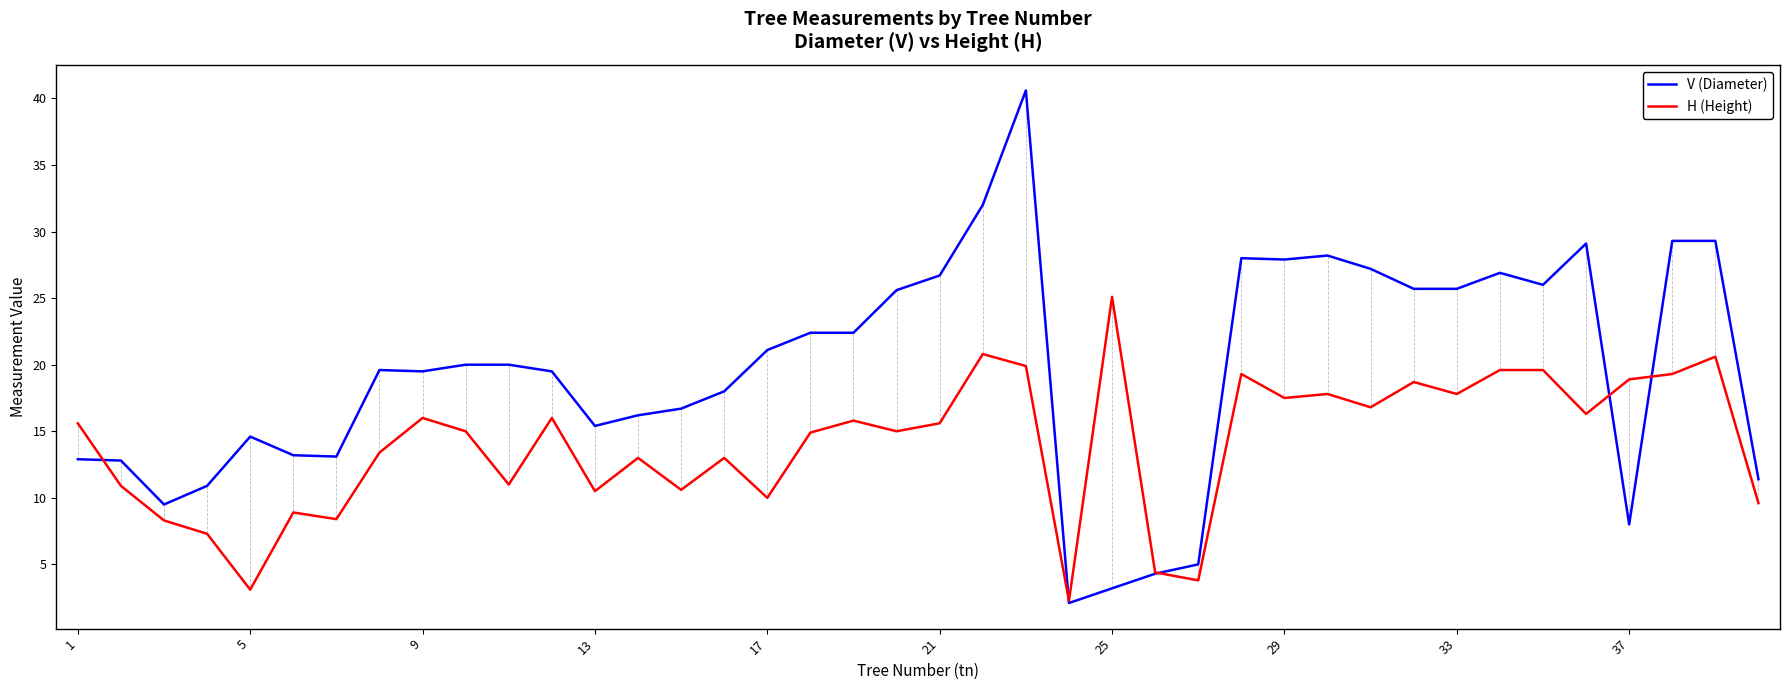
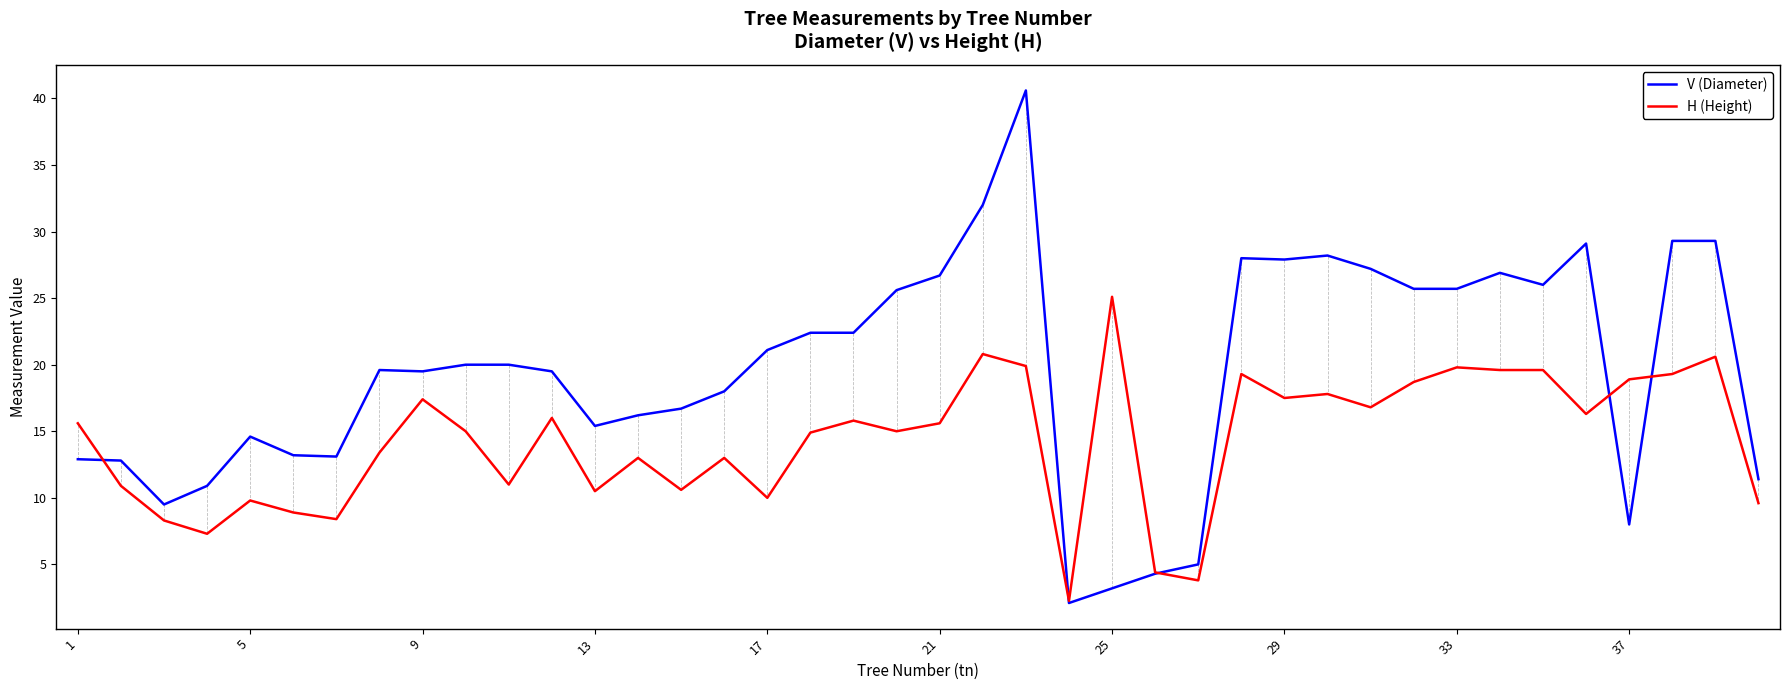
H (Height), 5: 3.1 -> 9.8
H (Height), 9: 16.0 -> 17.4
H (Height), 33: 17.8 -> 19.8
